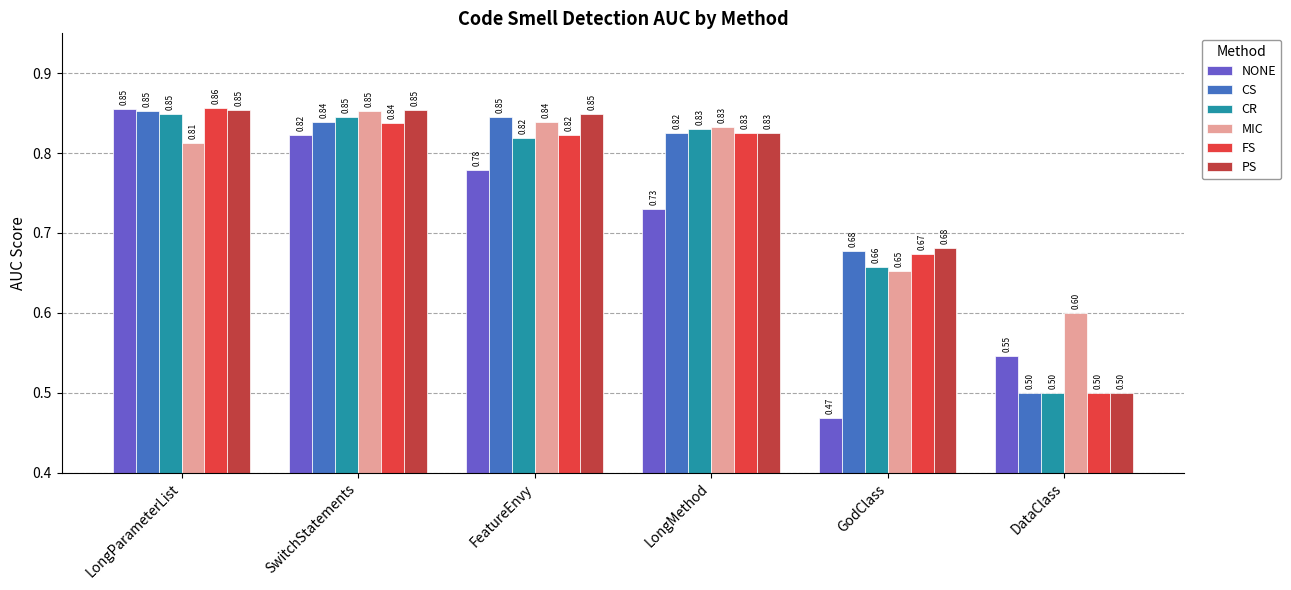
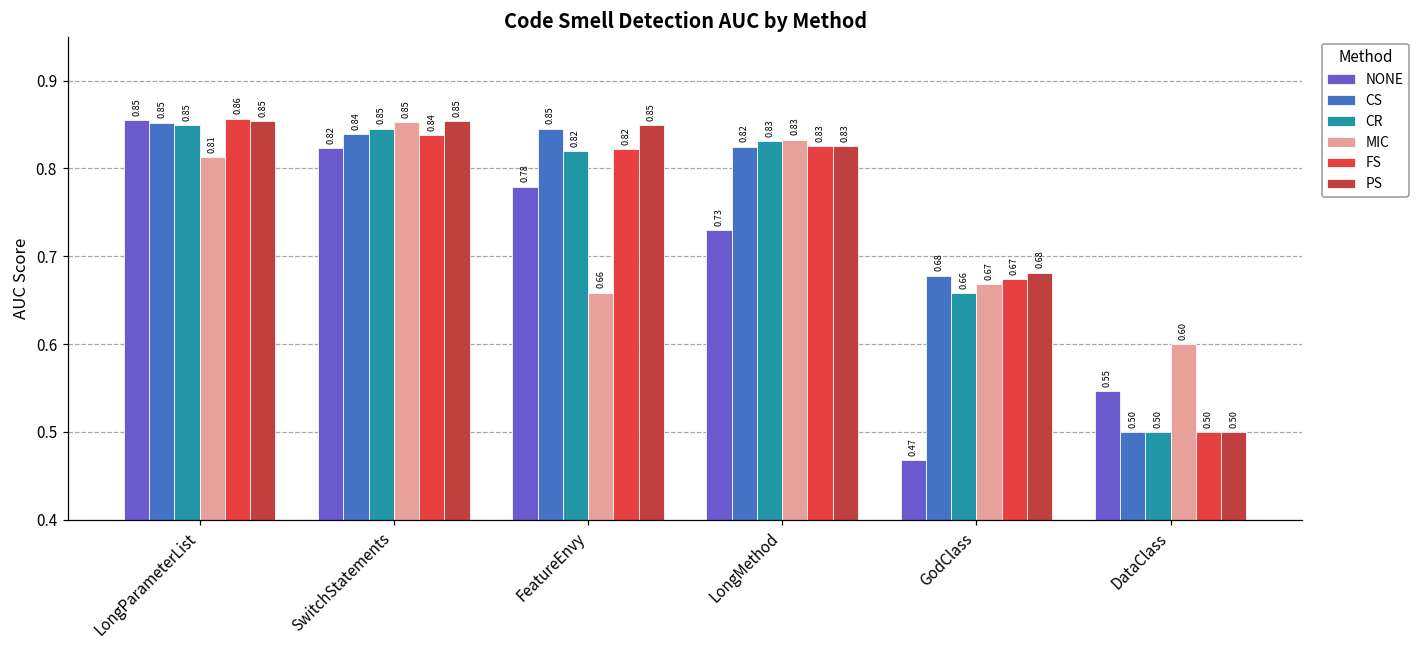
MIC, FeatureEnvy: 0.84 -> 0.66
MIC, GodClass: 0.65 -> 0.67
